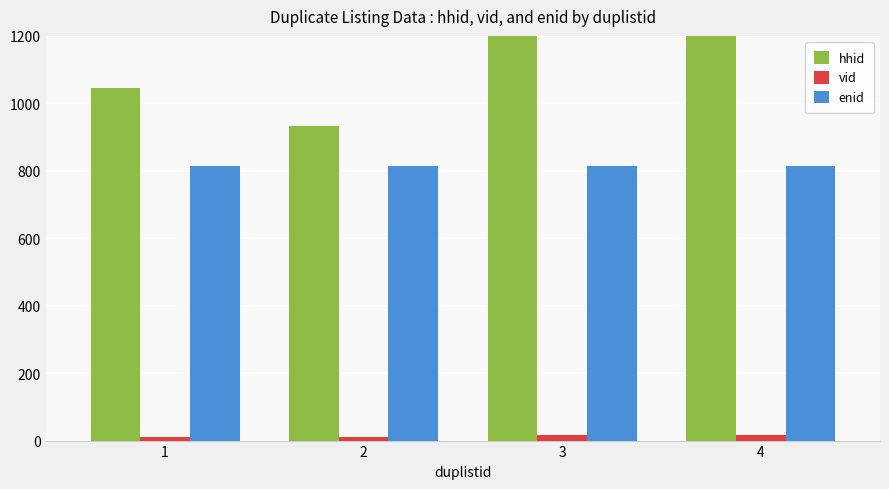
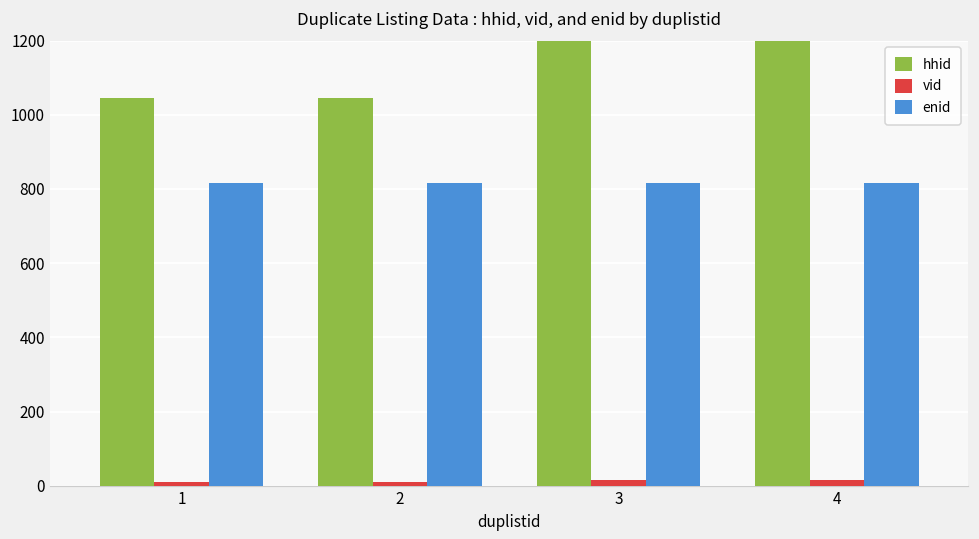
hhid, 2: 930 -> 1050
